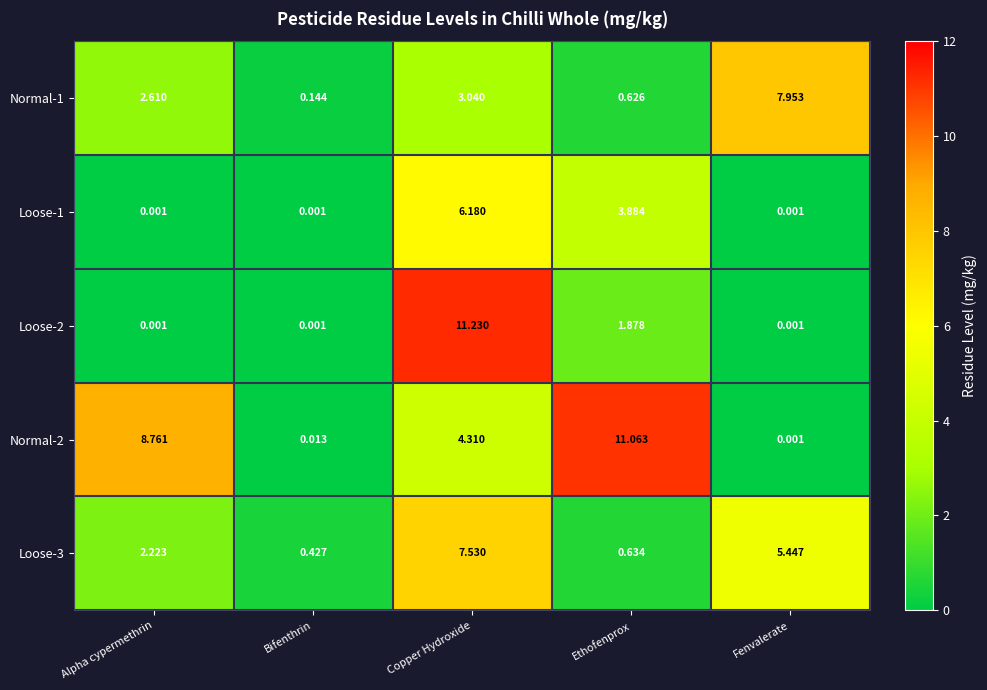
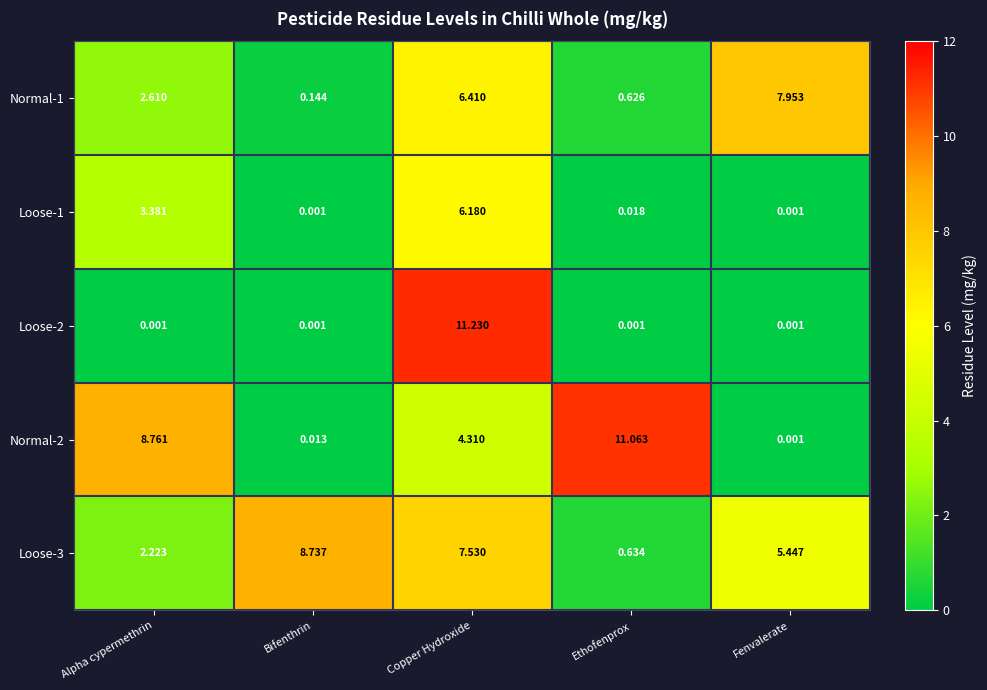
Normal-1, Copper Hydroxide: 3.040 -> 6.410
Loose-1, Alpha cypermethrin: 0.001 -> 3.381
Loose-1, Ethofenprox: 3.884 -> 0.018
Loose-2, Ethofenprox: 1.878 -> 0.001
Loose-3, Bifenthrin: 0.427 -> 8.737
